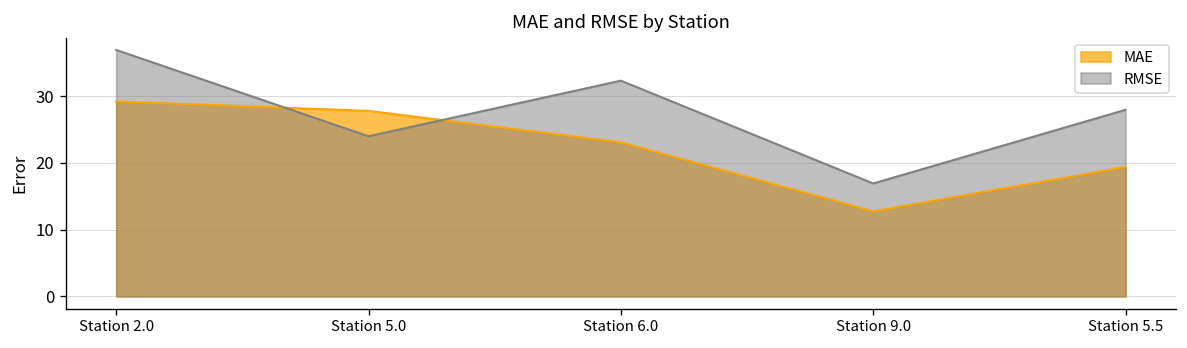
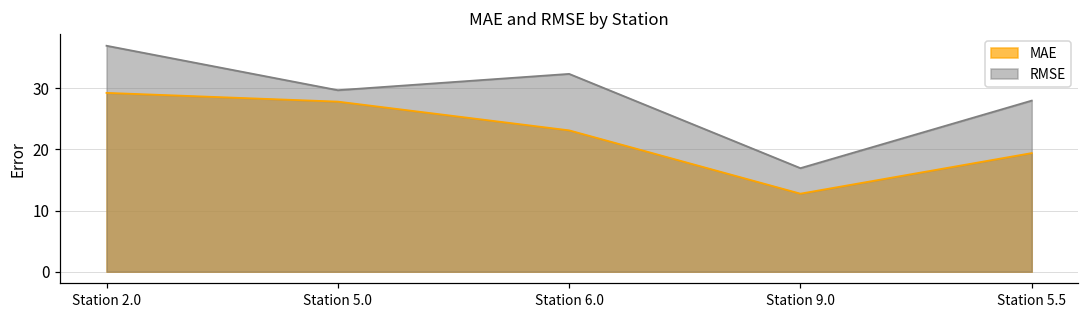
RMSE, Station 5.0: 24 -> 30
